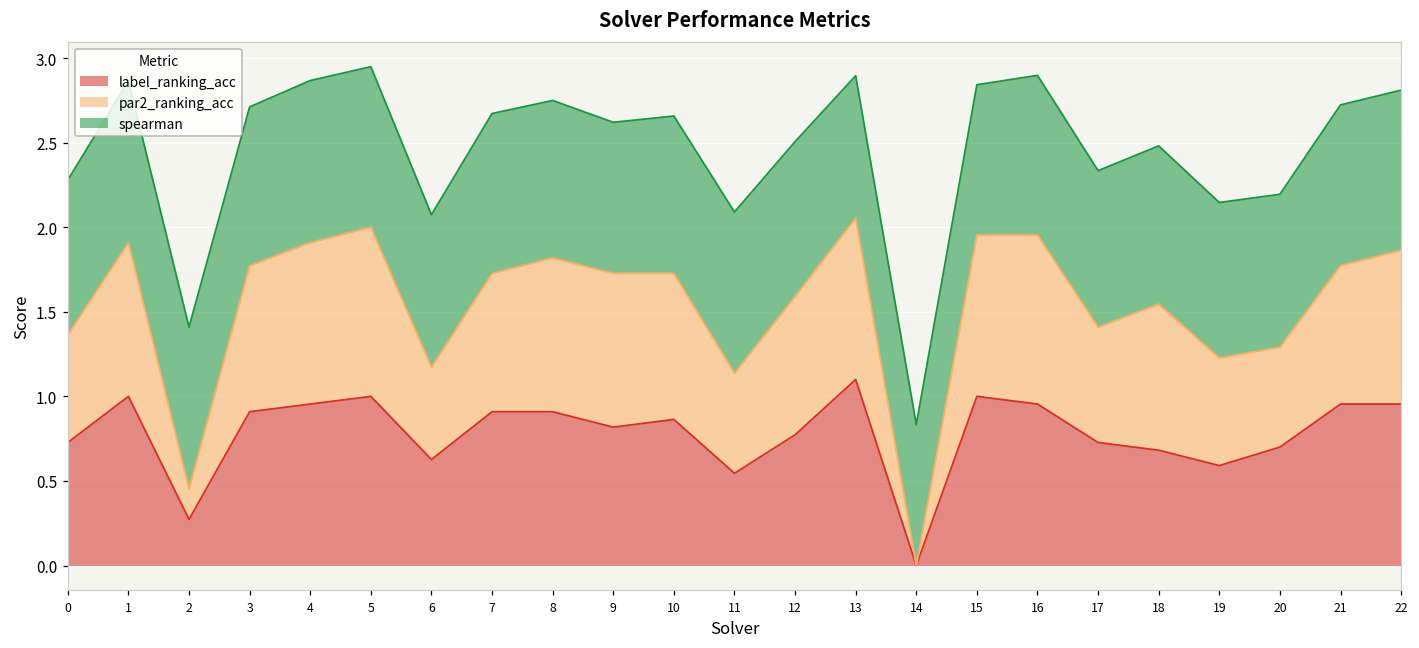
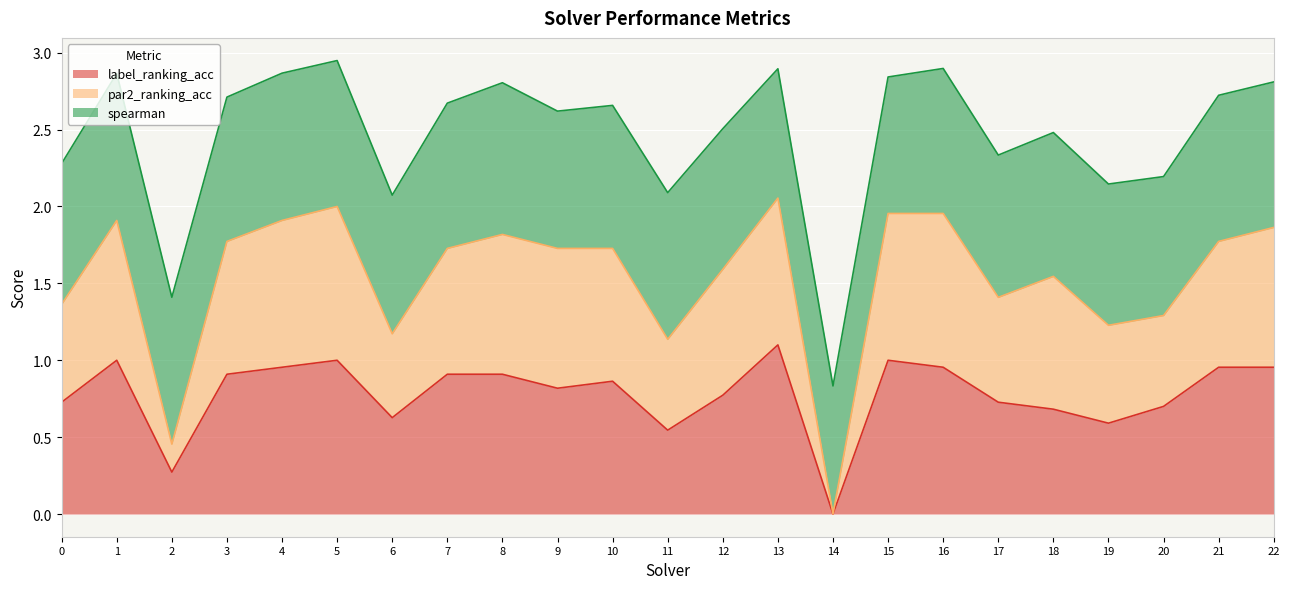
spearman, 8: 0.93 -> 0.99
